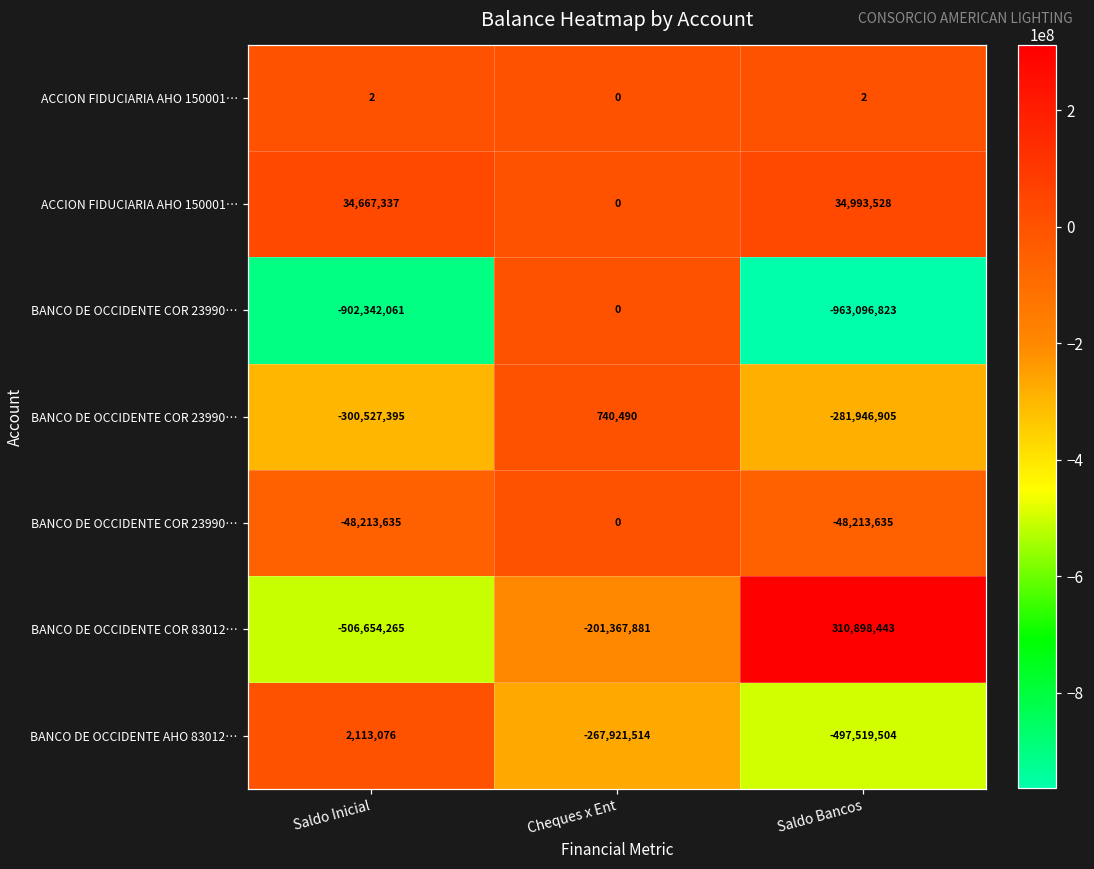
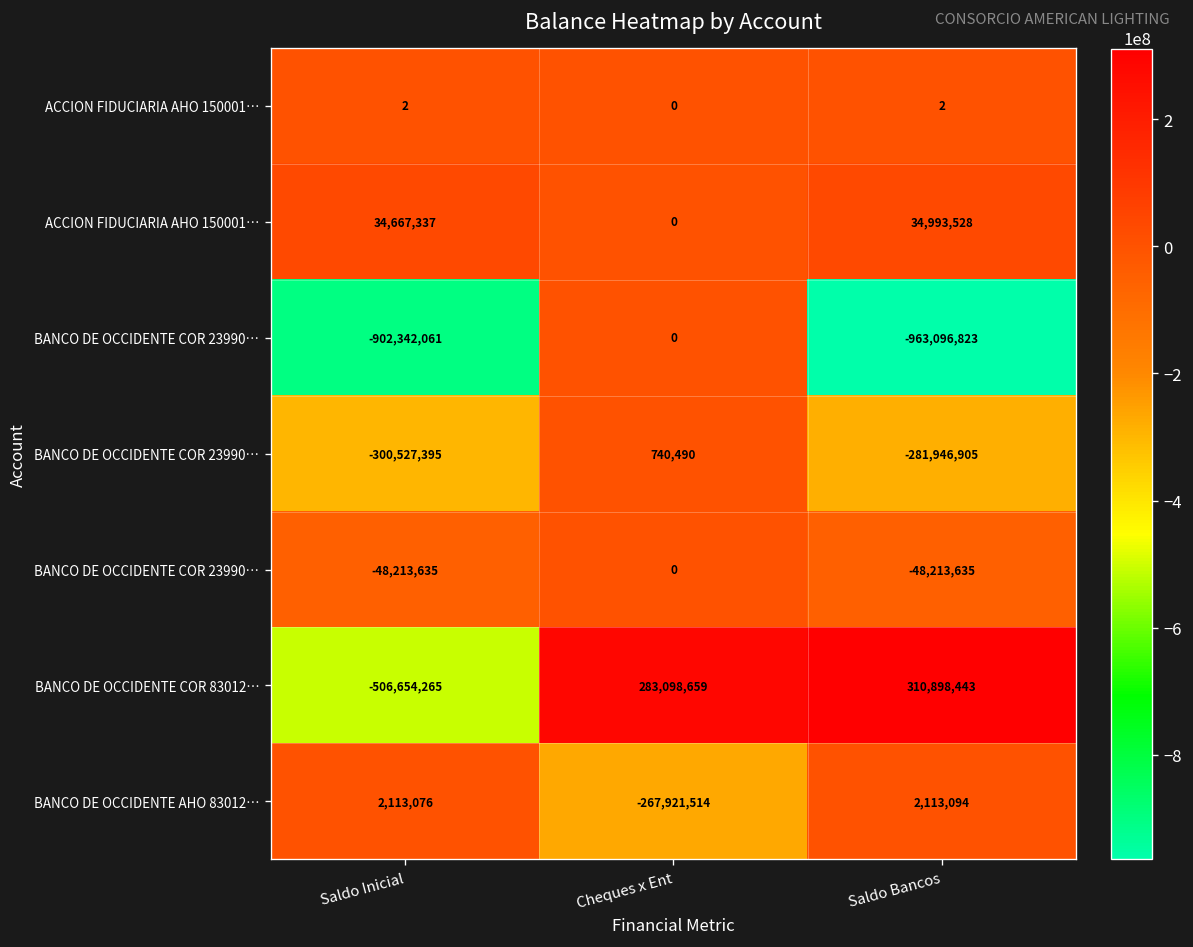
BANCO DE OCCIDENTE COR 83012…, Cheques x Ent: -201,367,881 -> 283,098,659
BANCO DE OCCIDENTE AHO 83012…, Saldo Bancos: -497,519,504 -> 2,113,094
